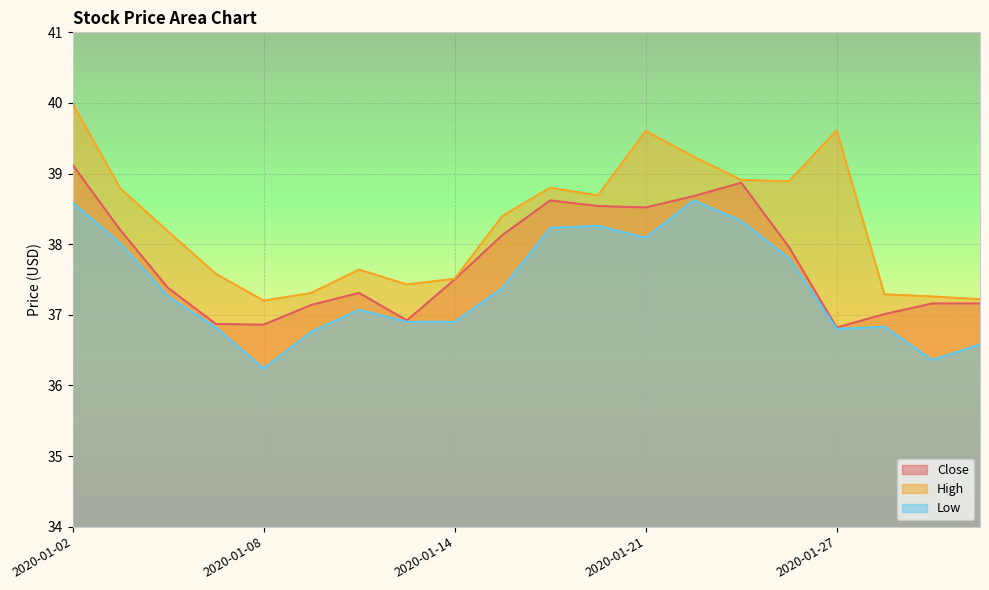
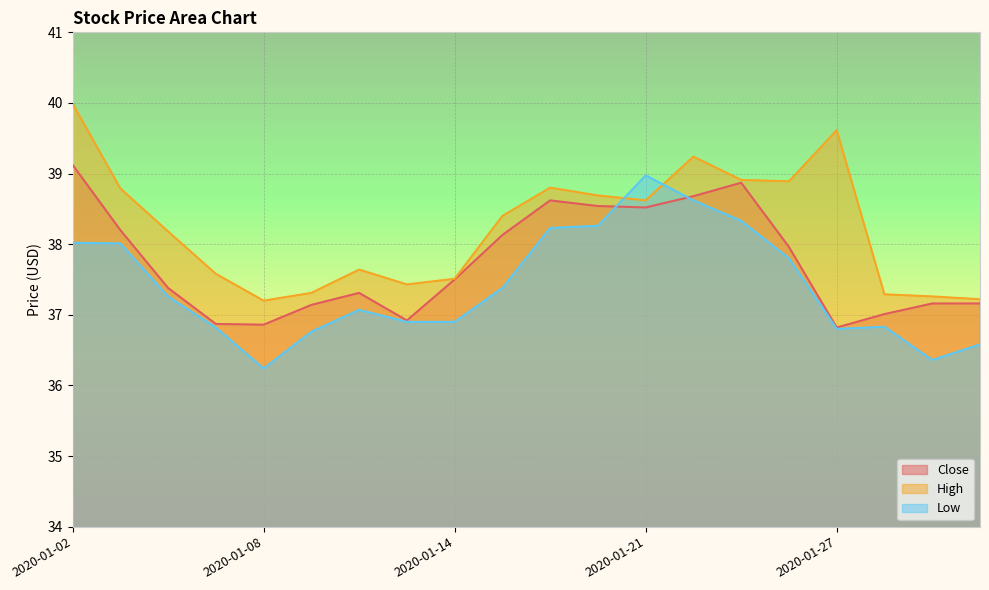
Low, 2020-01-02: 38.6 -> 38.0
High, 2020-01-21: 39.6 -> 38.6
Low, 2020-01-21: 38.1 -> 39.0
